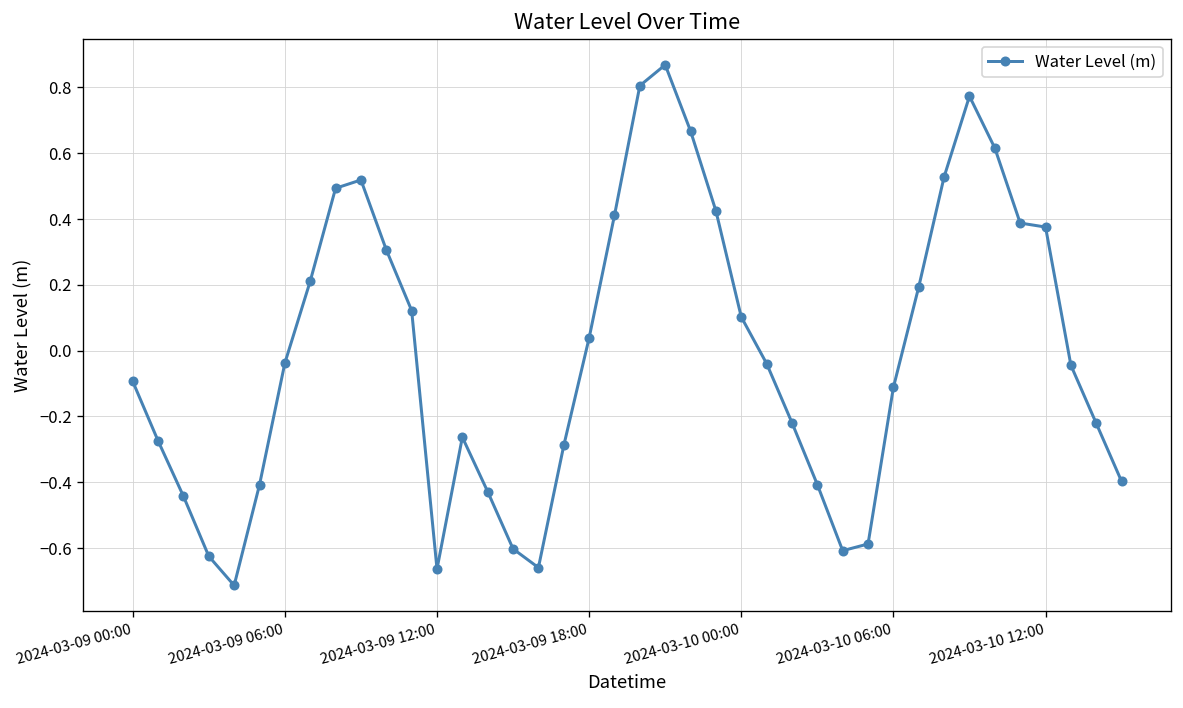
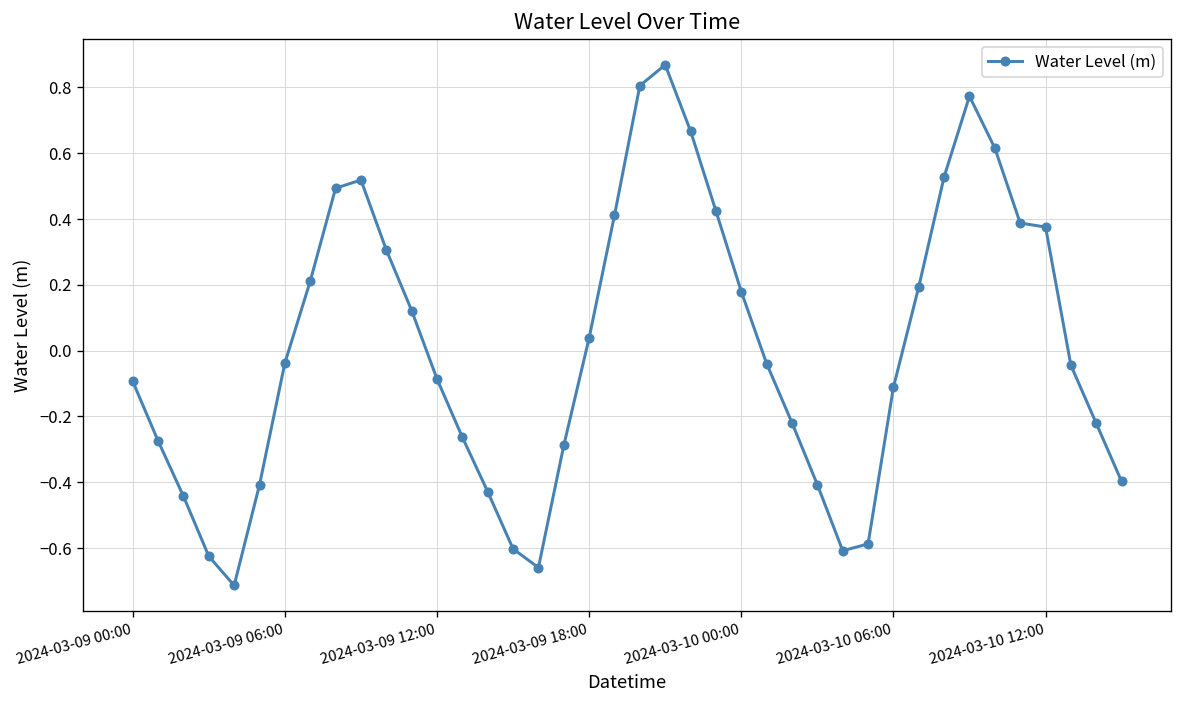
2024-03-09 12:00: -0.66 -> -0.09
2024-03-10 00:00: 0.10 -> 0.18
